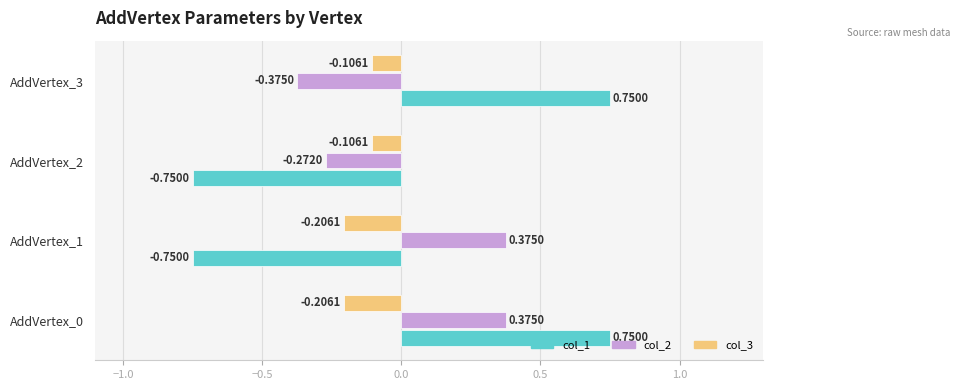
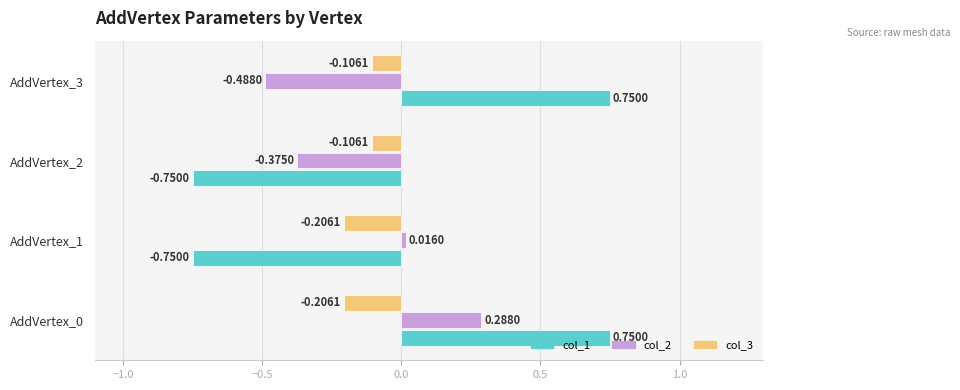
col_2, AddVertex_3: -0.3750 -> -0.4880
col_2, AddVertex_2: -0.2720 -> -0.3750
col_2, AddVertex_1: 0.3750 -> 0.0160
col_2, AddVertex_0: 0.3750 -> 0.2880
